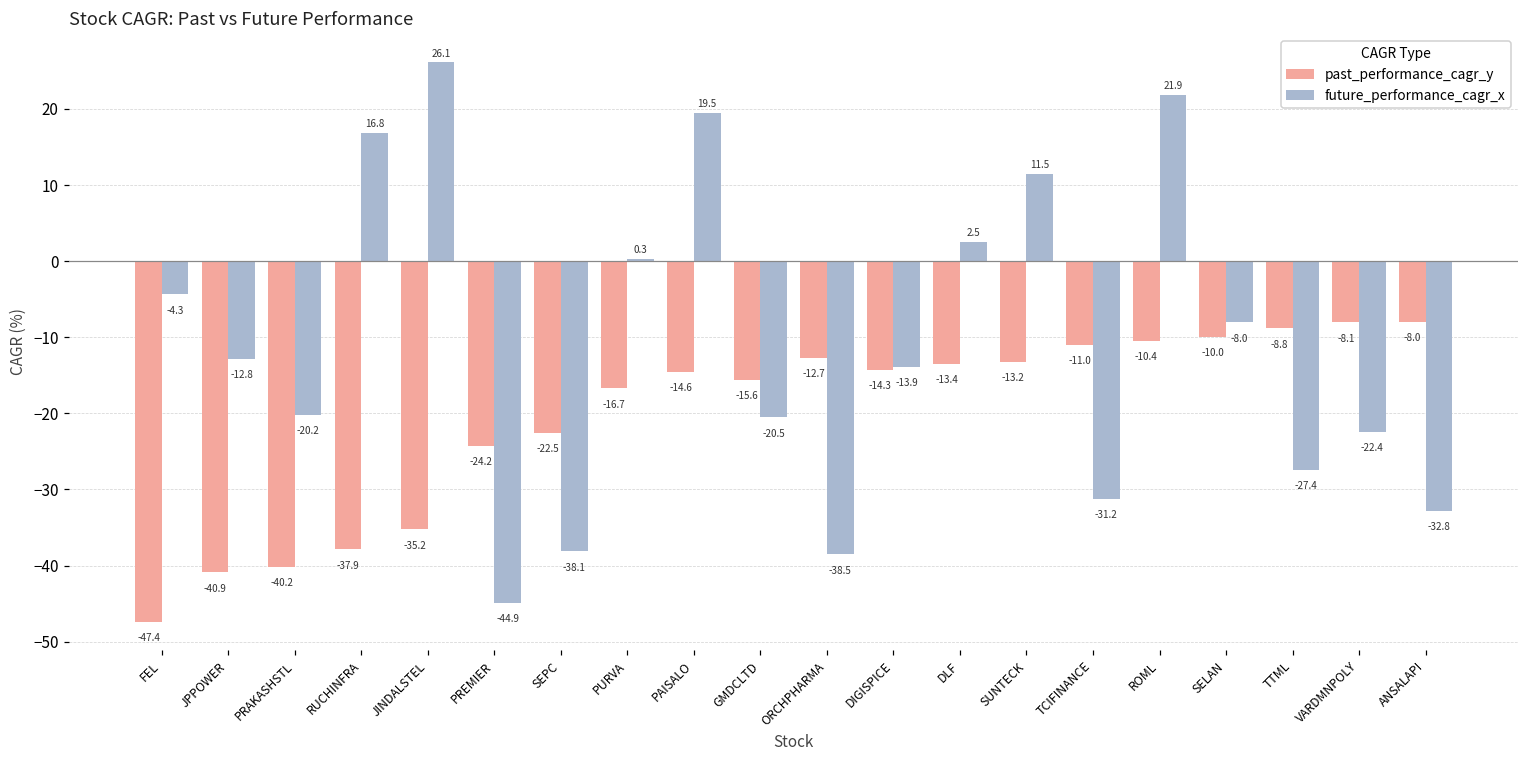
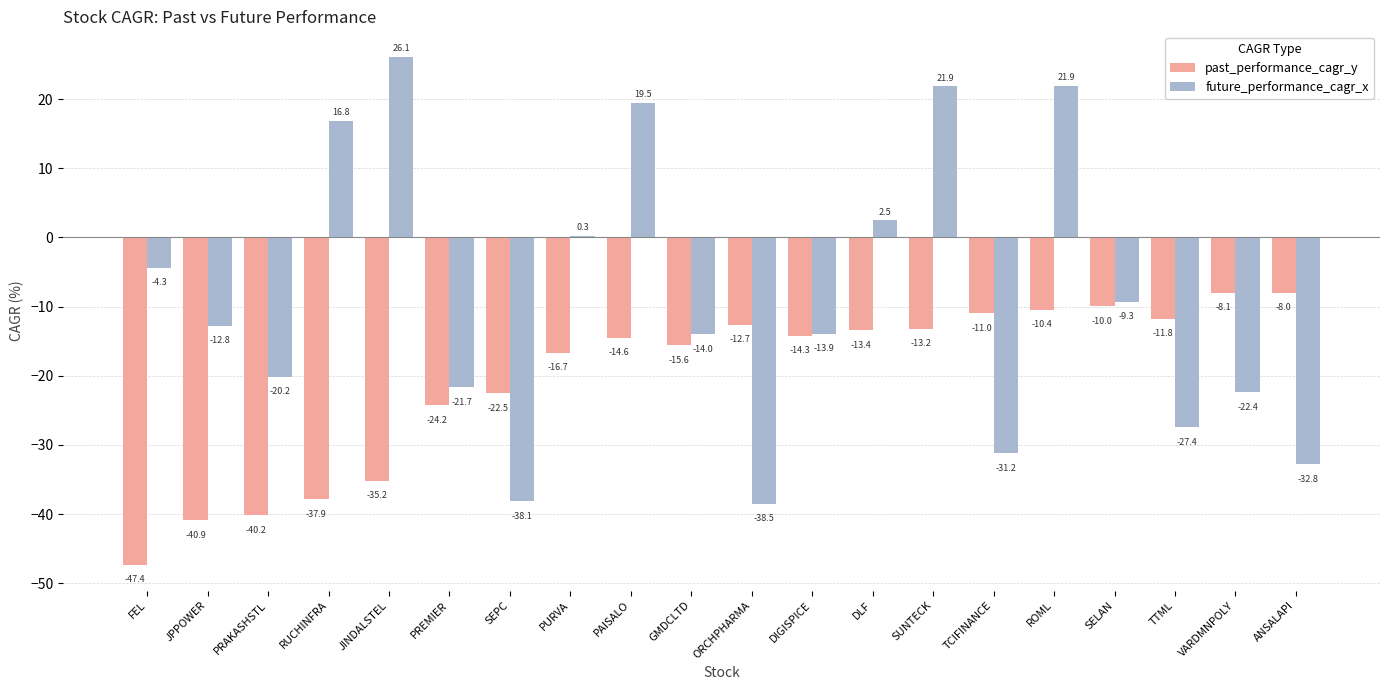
future_performance_cagr_x, PREMIER: -44.9 -> -21.7
future_performance_cagr_x, GMDCLTD: -20.5 -> -14.0
future_performance_cagr_x, SUNTECK: 11.5 -> 21.9
future_performance_cagr_x, SELAN: -8.0 -> -9.3
past_performance_cagr_y, TTML: -8.8 -> -11.8
